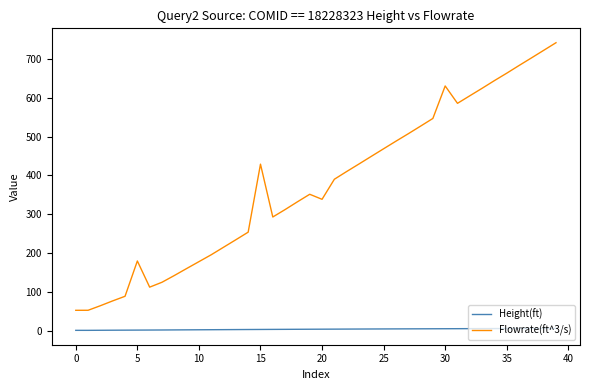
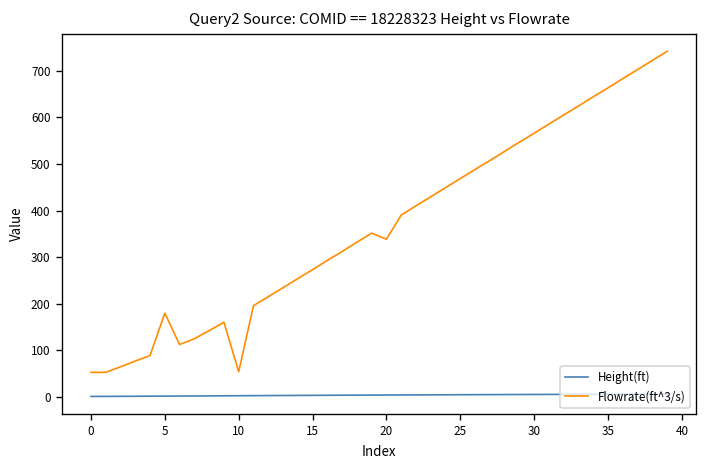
Flowrate(ft^3/s), 10: 180 -> 50
Flowrate(ft^3/s), 15: 430 -> 270
Flowrate(ft^3/s), 30: 630 -> 570
